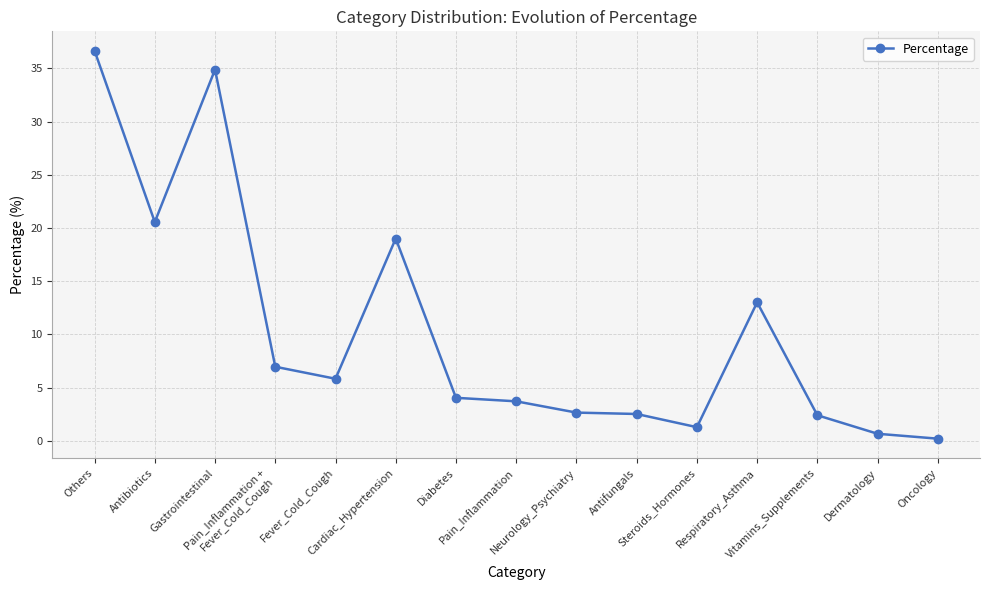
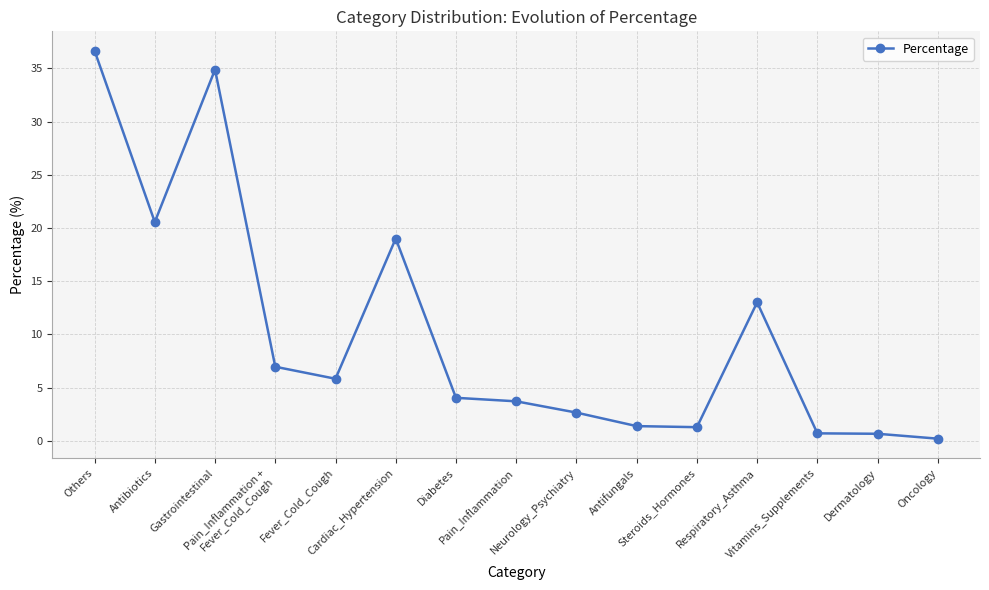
Antifungals: 2.5 -> 1.4
Vitamins_Supplements: 2.4 -> 0.7
